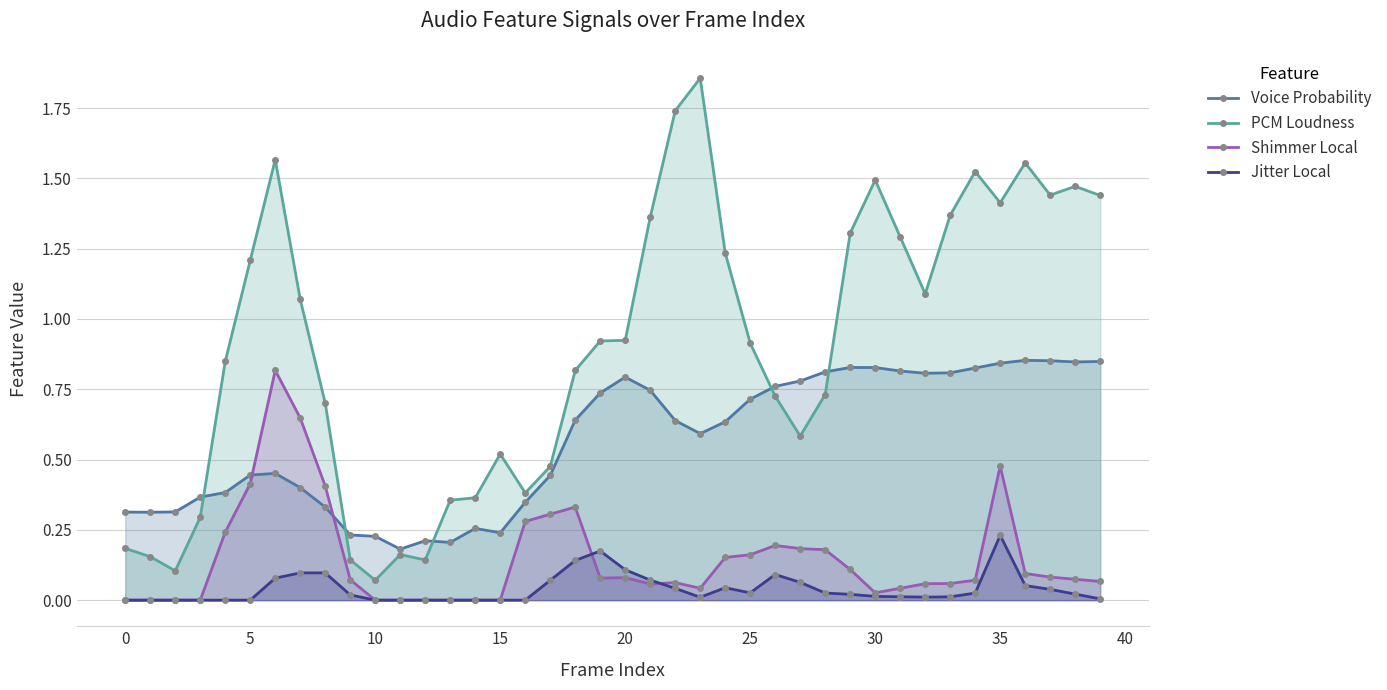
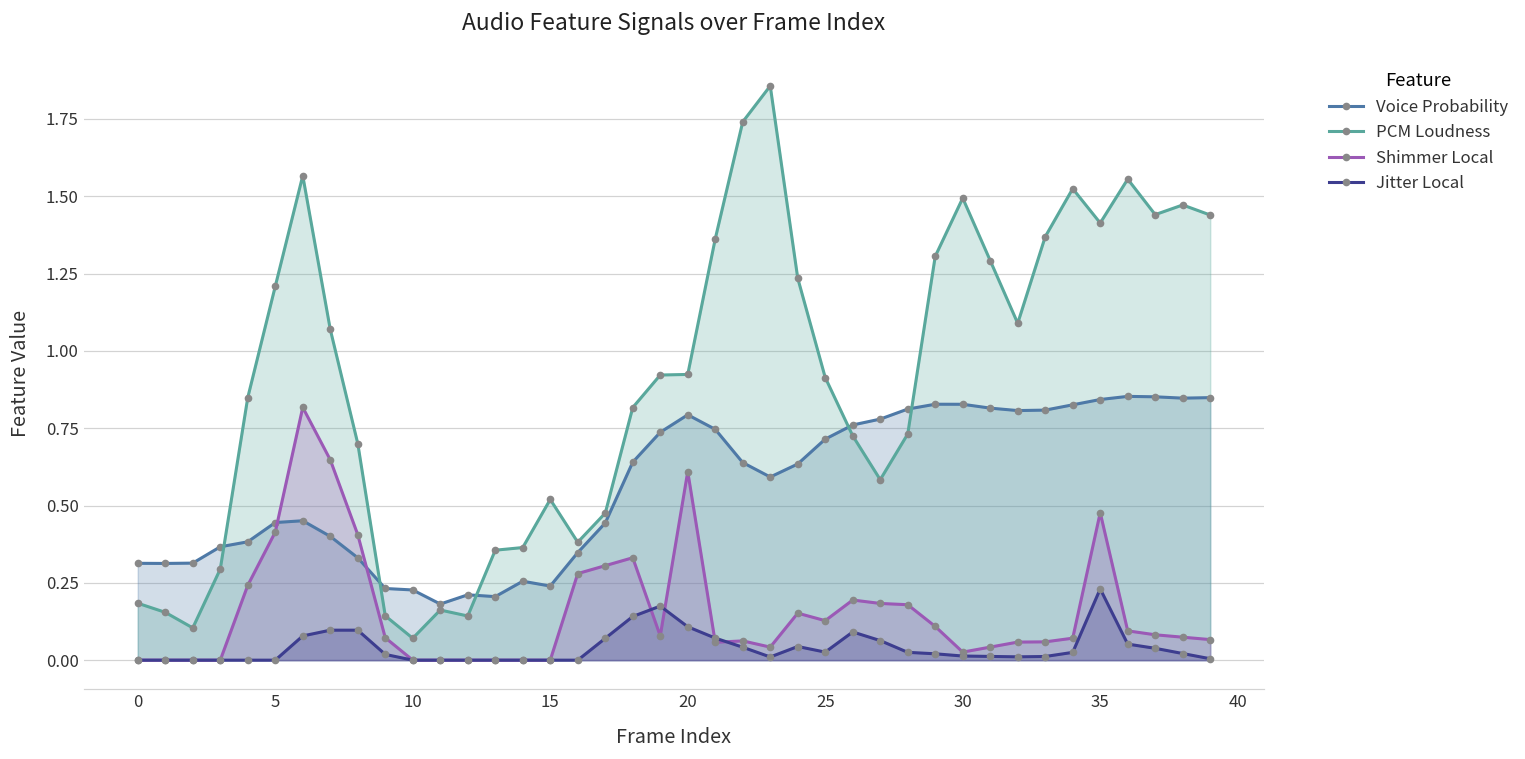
Shimmer Local, 20: 0.08 -> 0.61
Shimmer Local, 25: 0.16 -> 0.13
